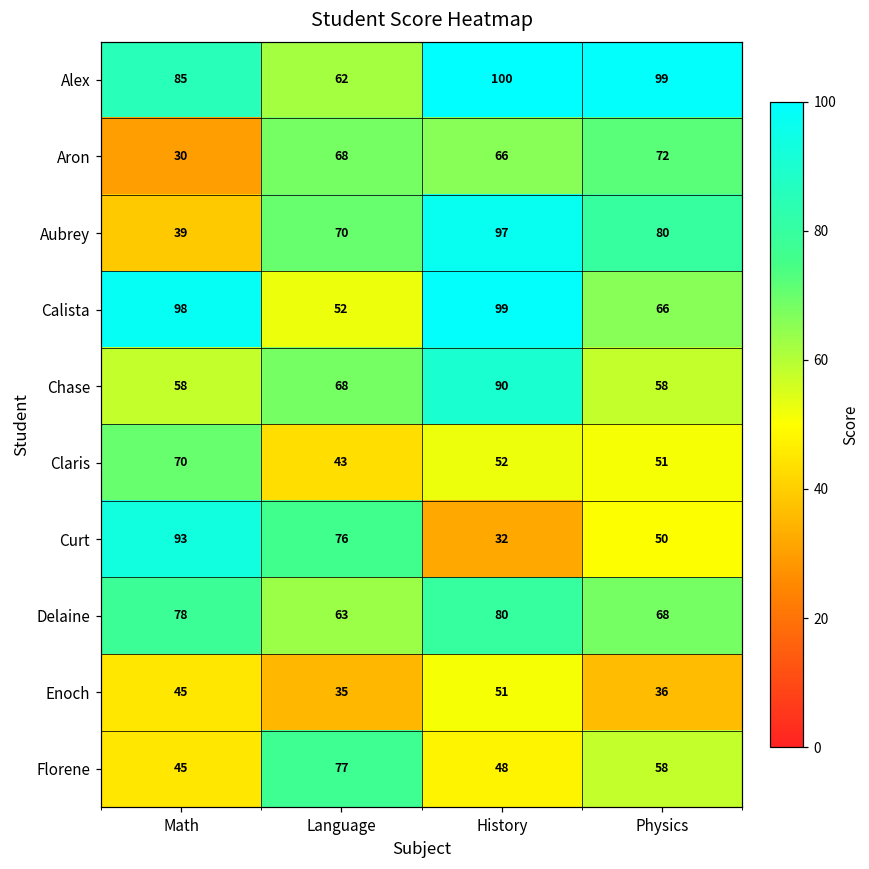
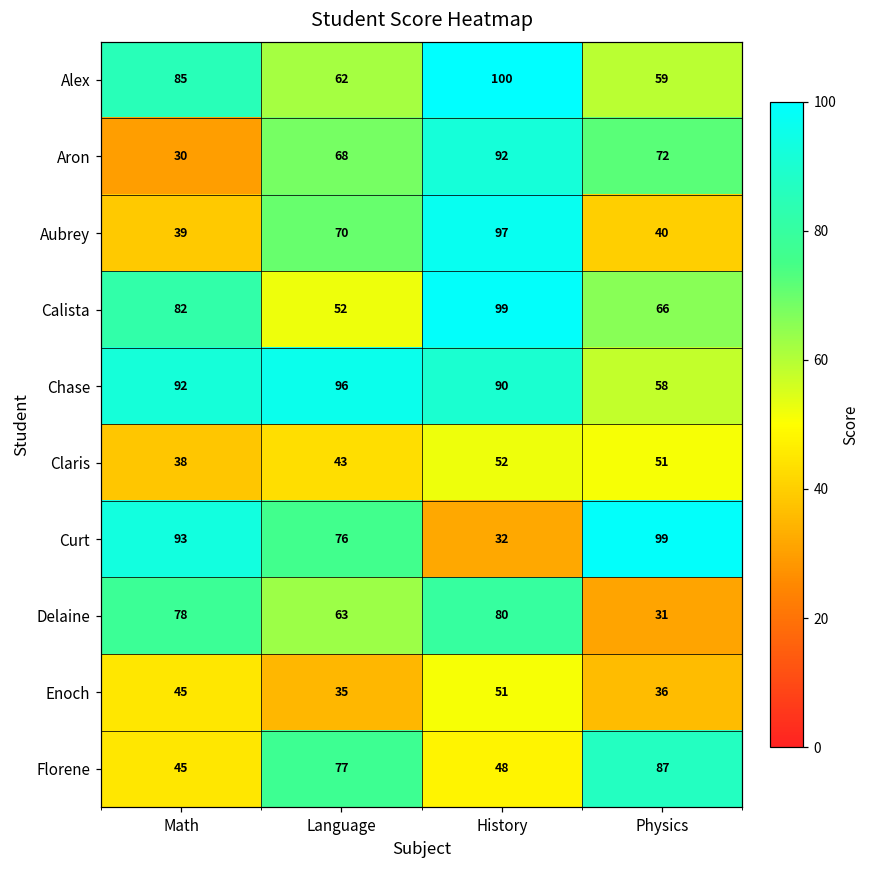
Alex, Physics: 99 -> 59
Aron, History: 66 -> 92
Aubrey, Physics: 80 -> 40
Calista, Math: 98 -> 82
Chase, Math: 58 -> 92
Chase, Language: 68 -> 96
Claris, Math: 70 -> 38
Curt, Physics: 50 -> 99
Delaine, Physics: 68 -> 31
Florene, Physics: 58 -> 87
